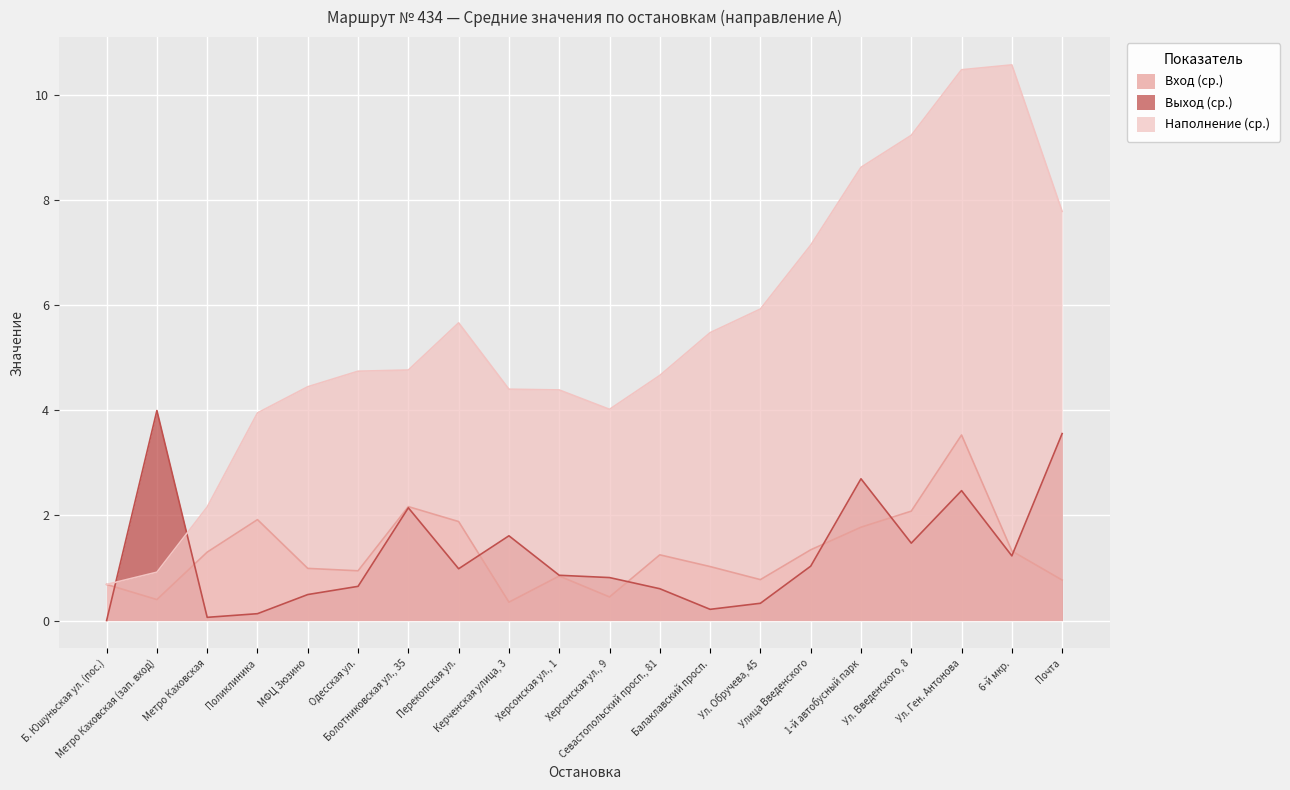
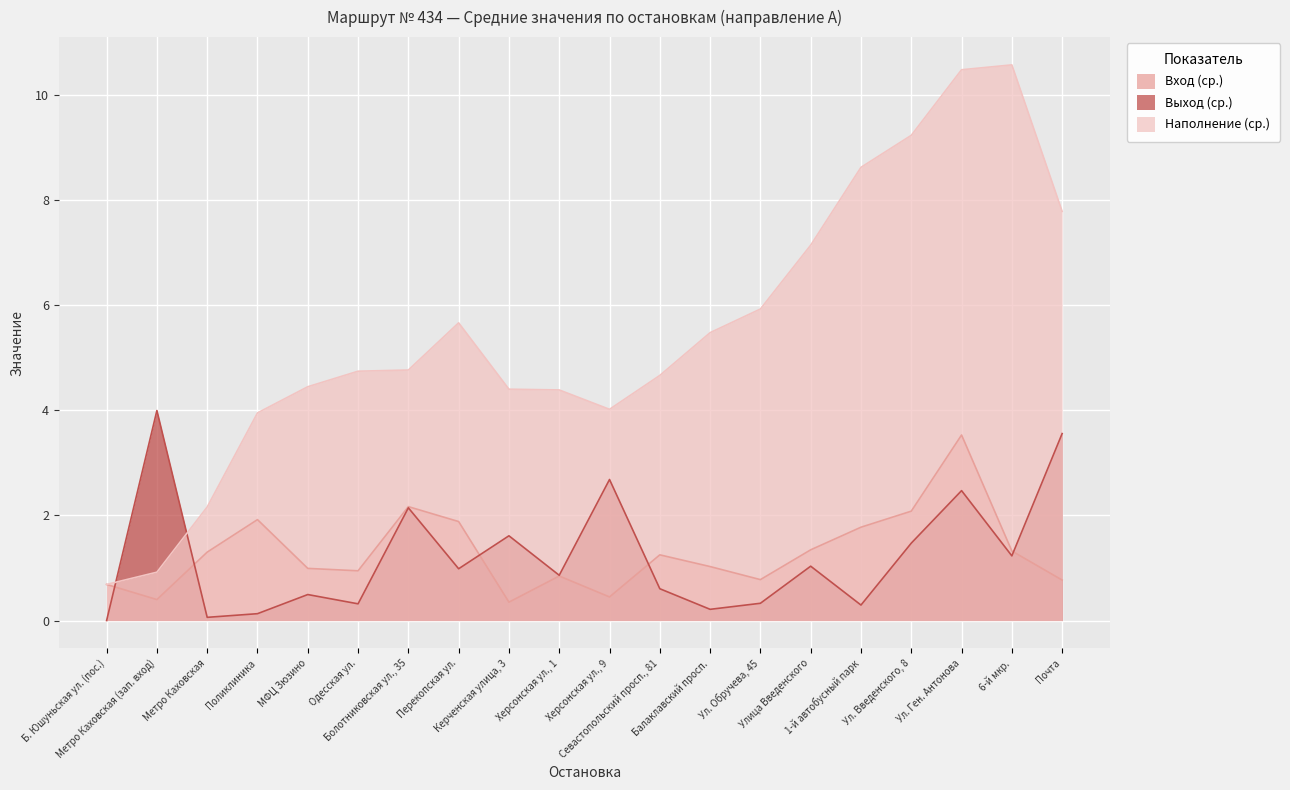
Выход (ср.), Одесская ул.: 0.7 -> 0.3
Выход (ср.), Херсонская ул., 9: 0.8 -> 2.7
Выход (ср.), 1-й автобусный парк: 2.7 -> 0.3
